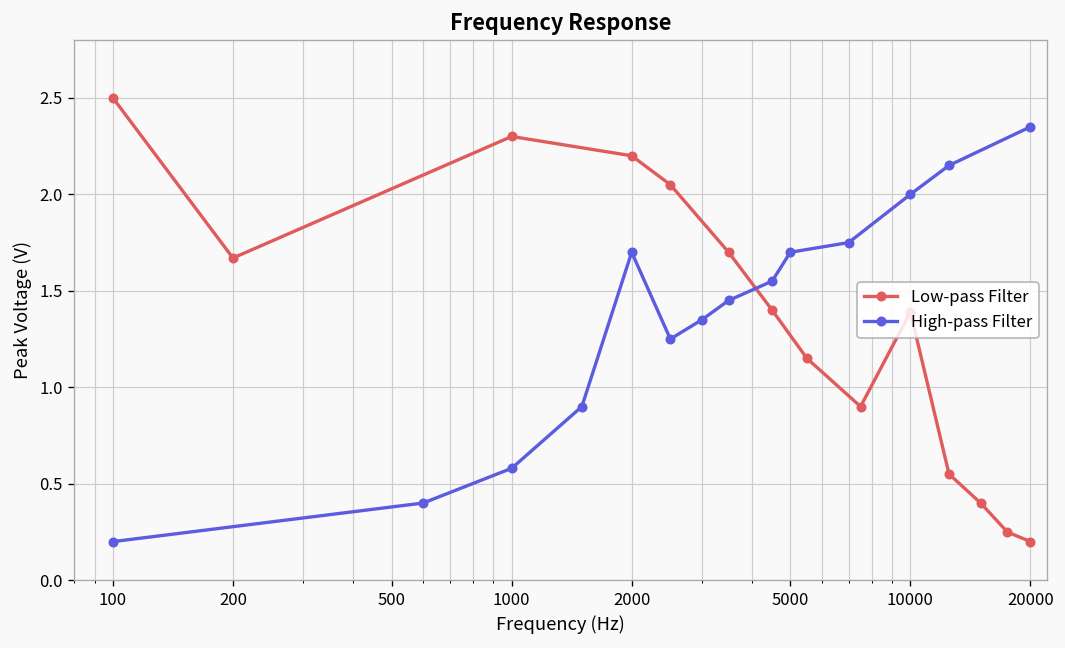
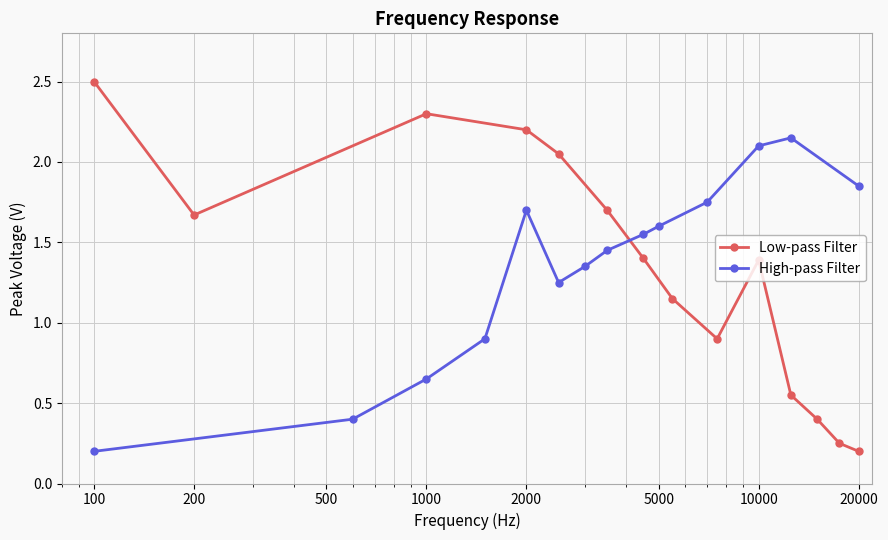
High-pass Filter, 1000: 0.58 -> 0.65
High-pass Filter, 5000: 1.7 -> 1.6
High-pass Filter, 10000: 2.0 -> 2.1
High-pass Filter, 20000: 2.35 -> 1.85
